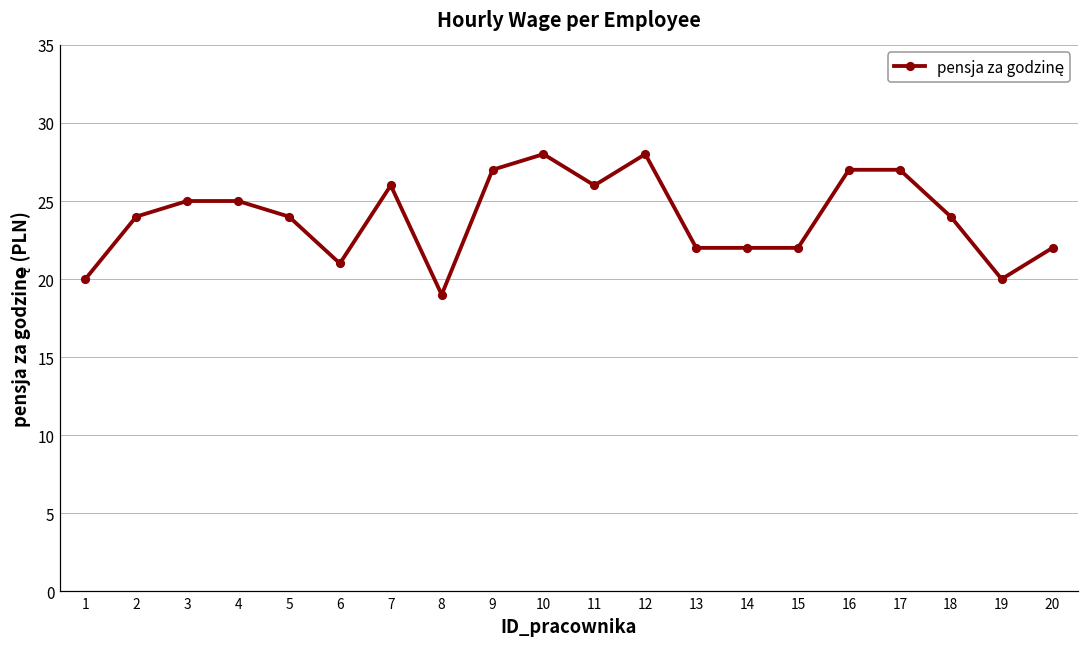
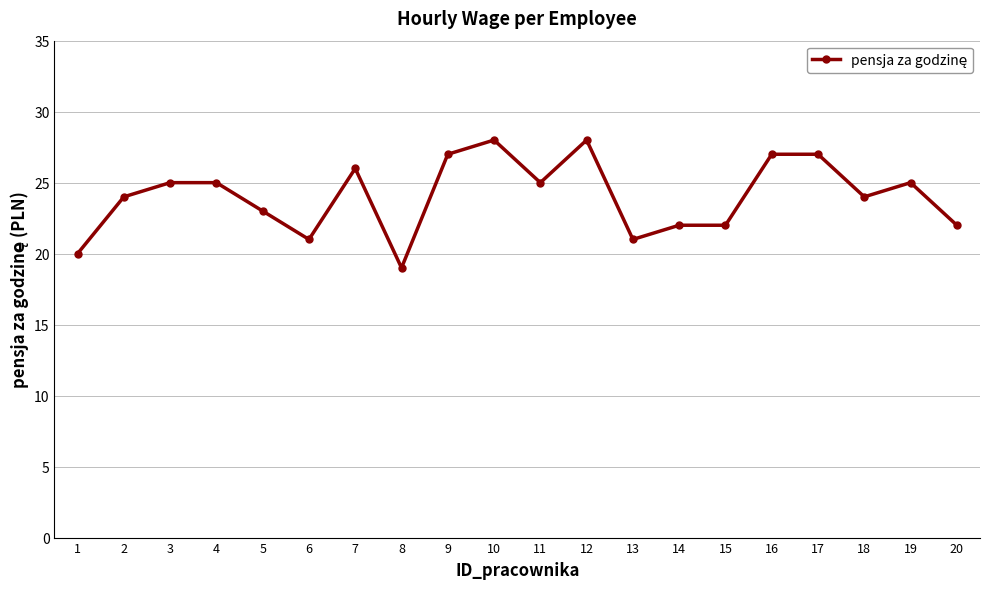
5: 24 -> 23
11: 26 -> 25
13: 22 -> 21
19: 20 -> 25
